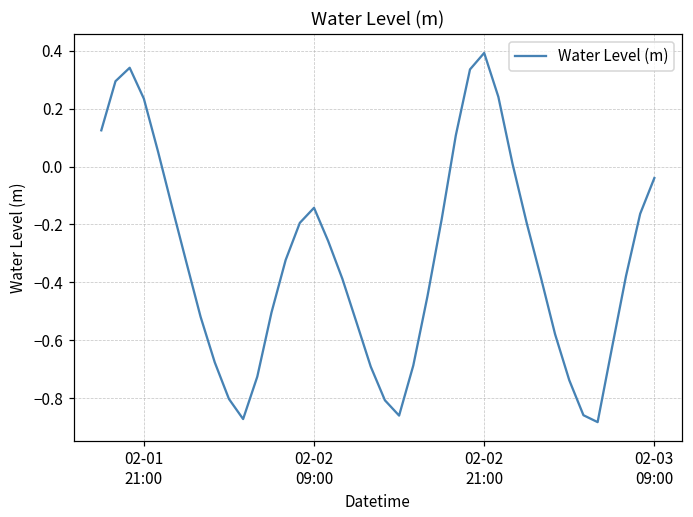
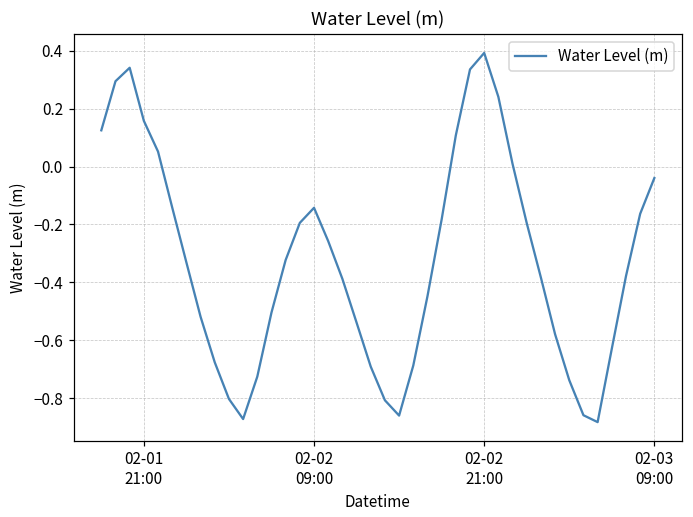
02-01 21:00: 0.23 -> 0.16
